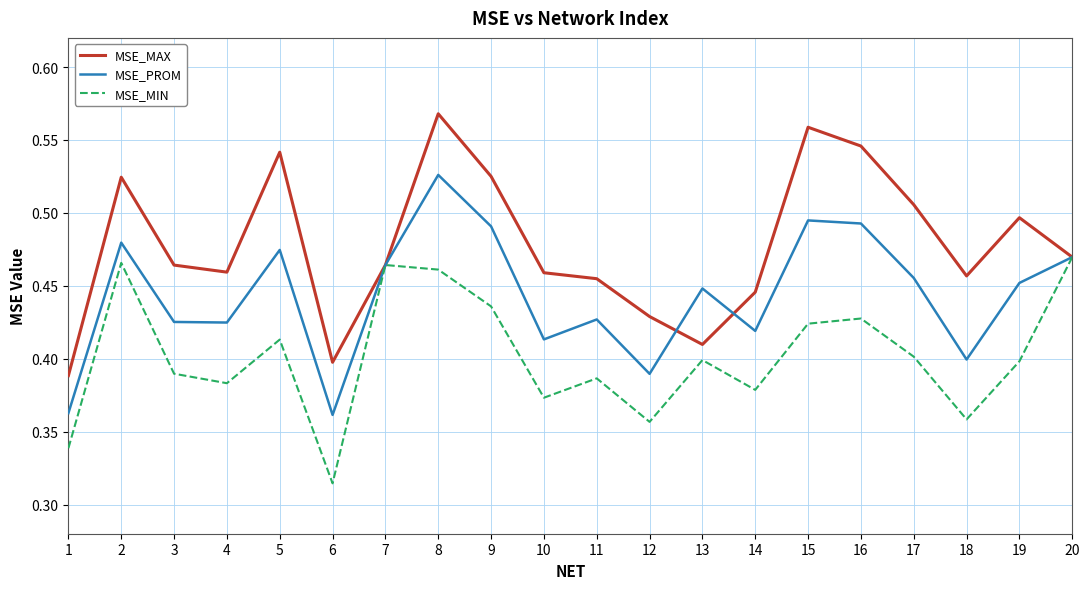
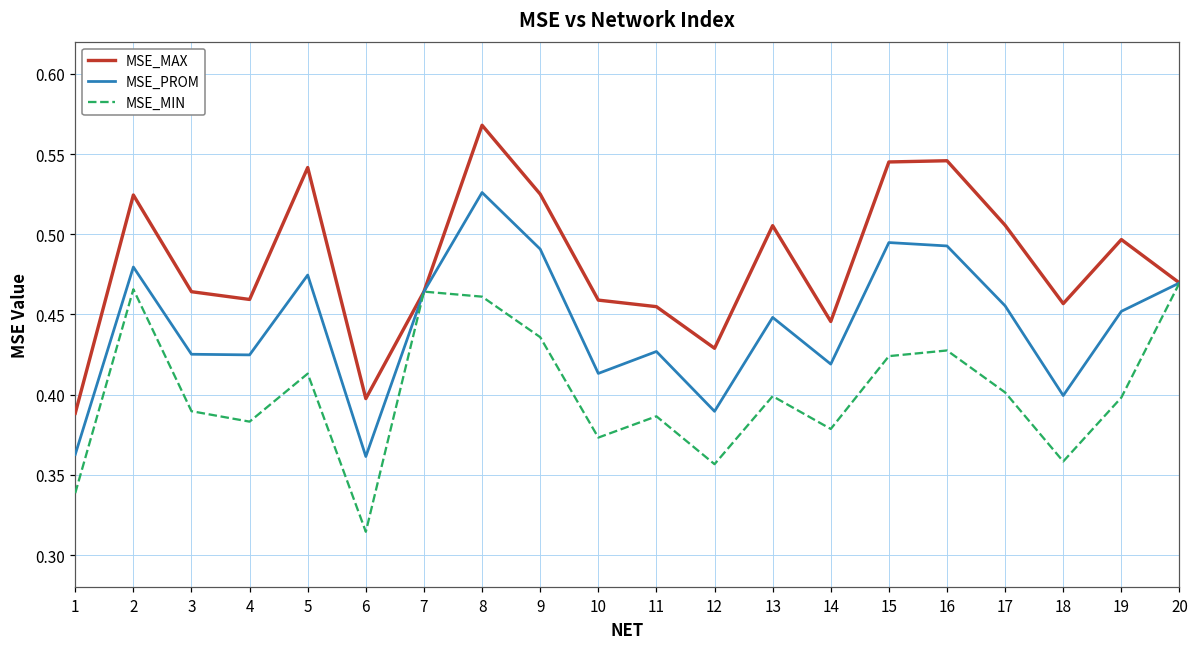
MSE_MAX, 13: 0.410 -> 0.505
MSE_MAX, 15: 0.559 -> 0.545
